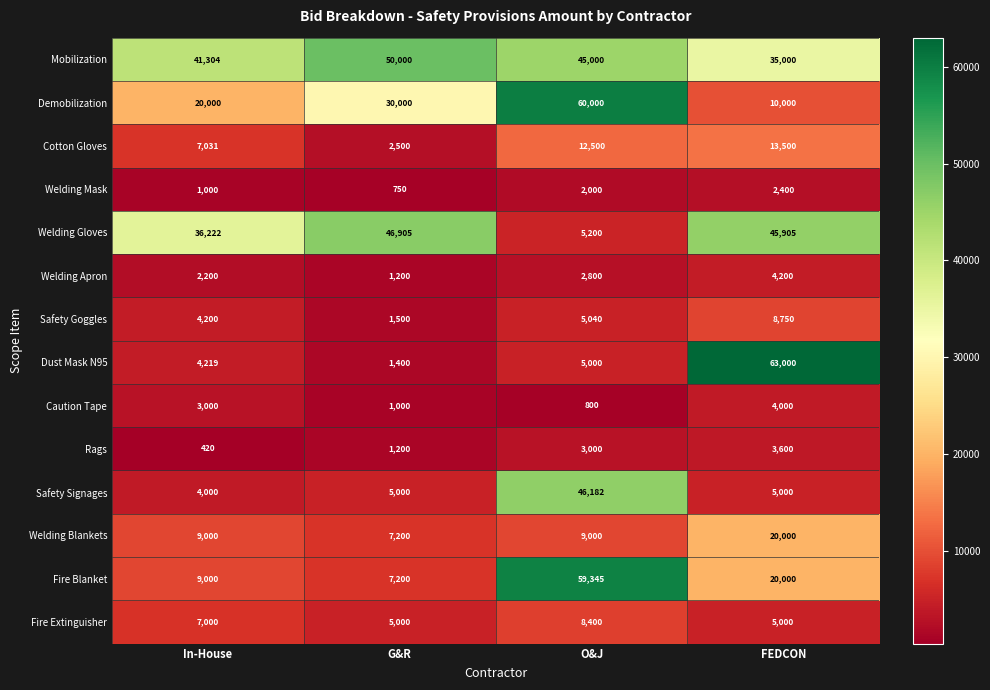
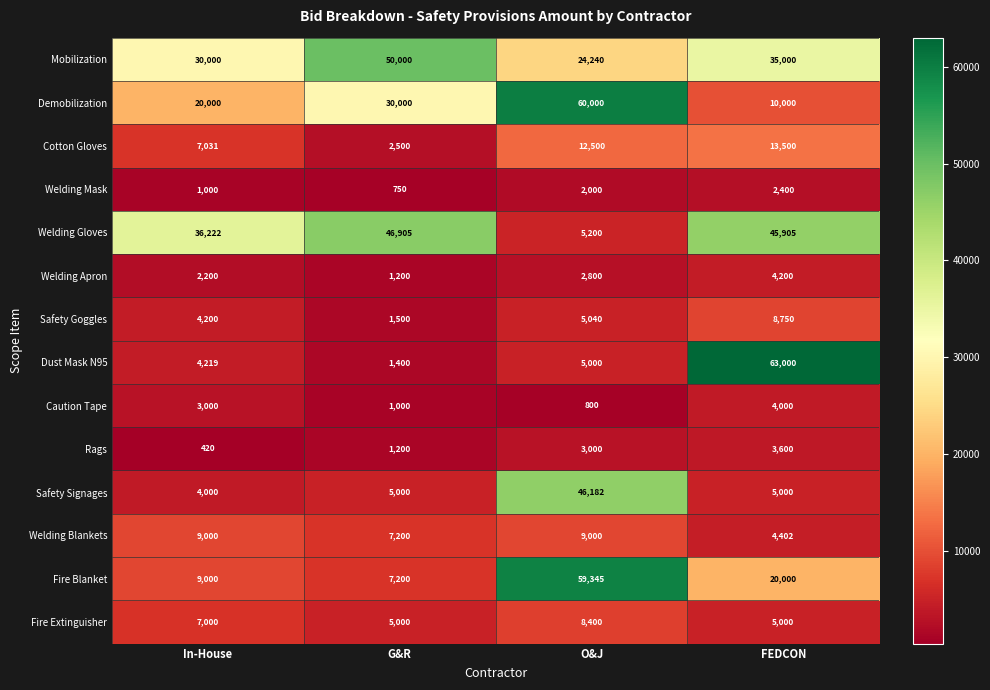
Mobilization, In-House: 41,304 -> 30,000
Mobilization, O&J: 45,000 -> 24,240
Welding Blankets, FEDCON: 20,000 -> 4,402
